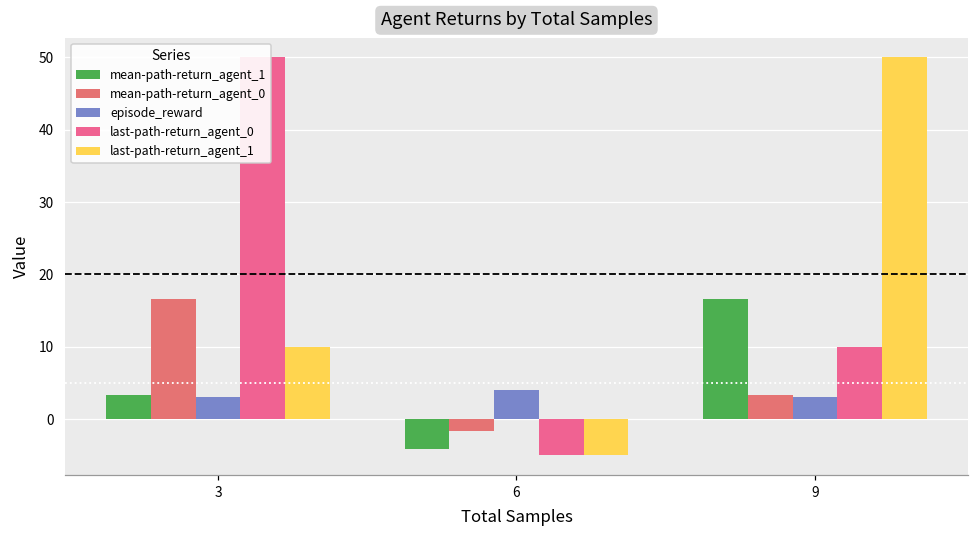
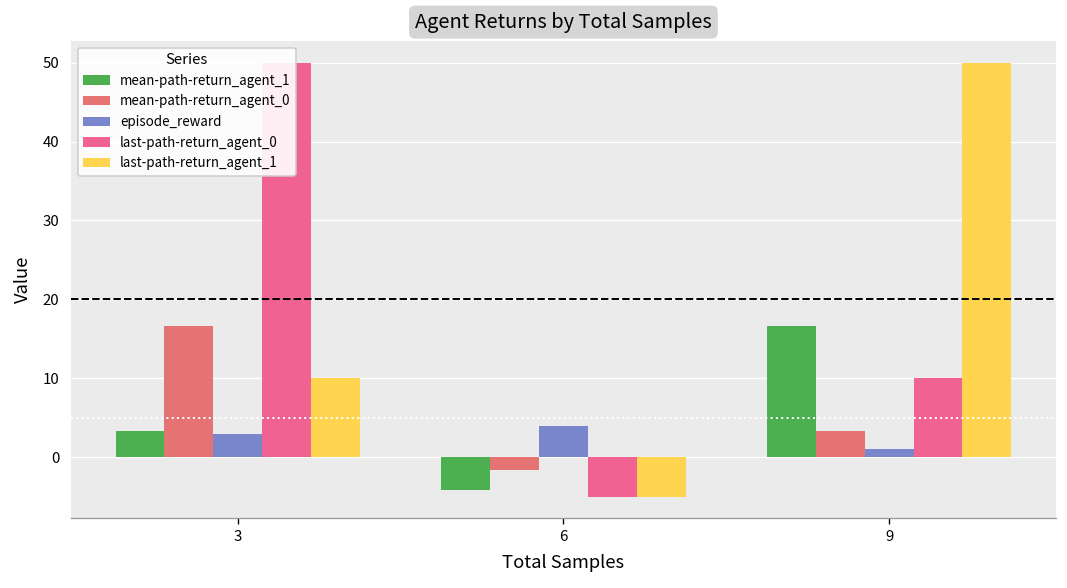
episode_reward, 9: 3 -> 1
